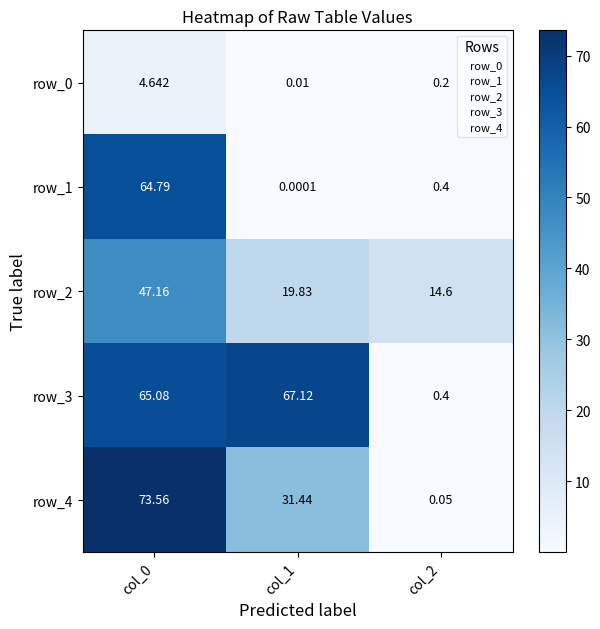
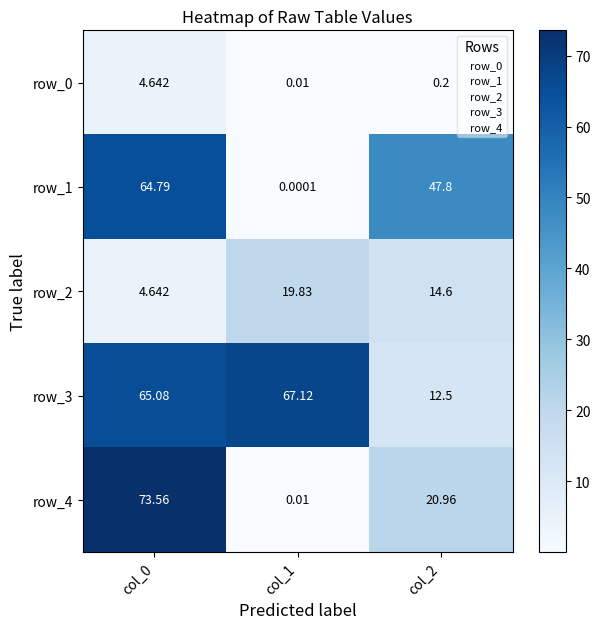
row_1, col_2: 0.4 -> 47.8
row_2, col_0: 47.16 -> 4.642
row_3, col_2: 0.4 -> 12.5
row_4, col_1: 31.44 -> 0.01
row_4, col_2: 0.05 -> 20.96
